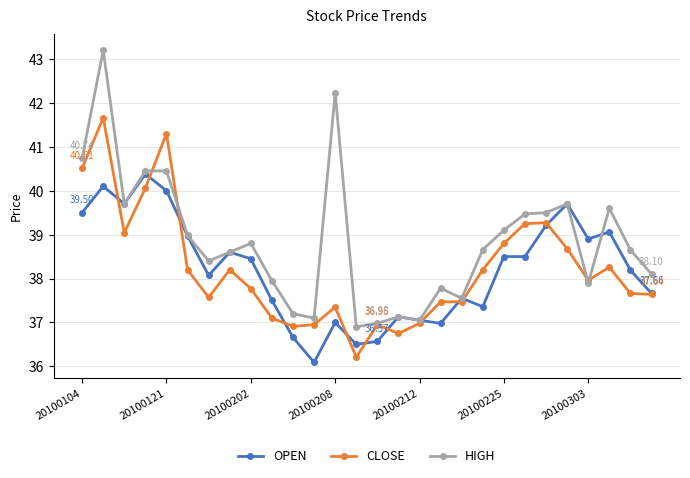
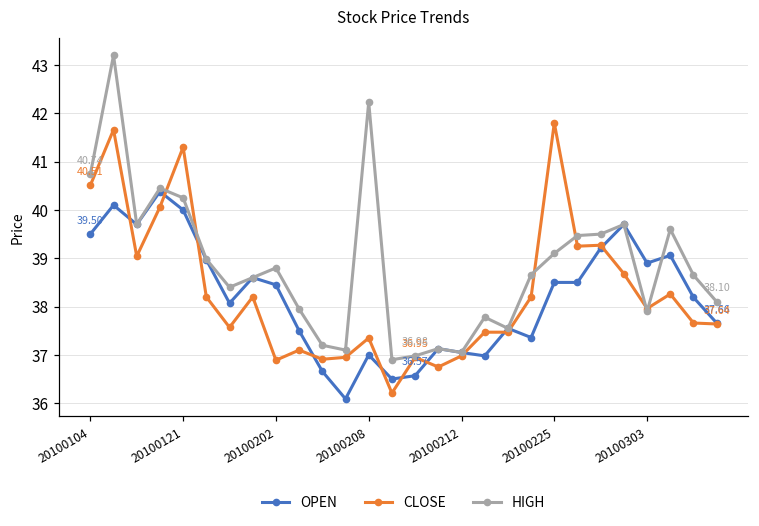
HIGH, 20100121: 40.5 -> 40.3
CLOSE, 20100202: 37.8 -> 36.9
CLOSE, 20100225: 38.8 -> 41.8
